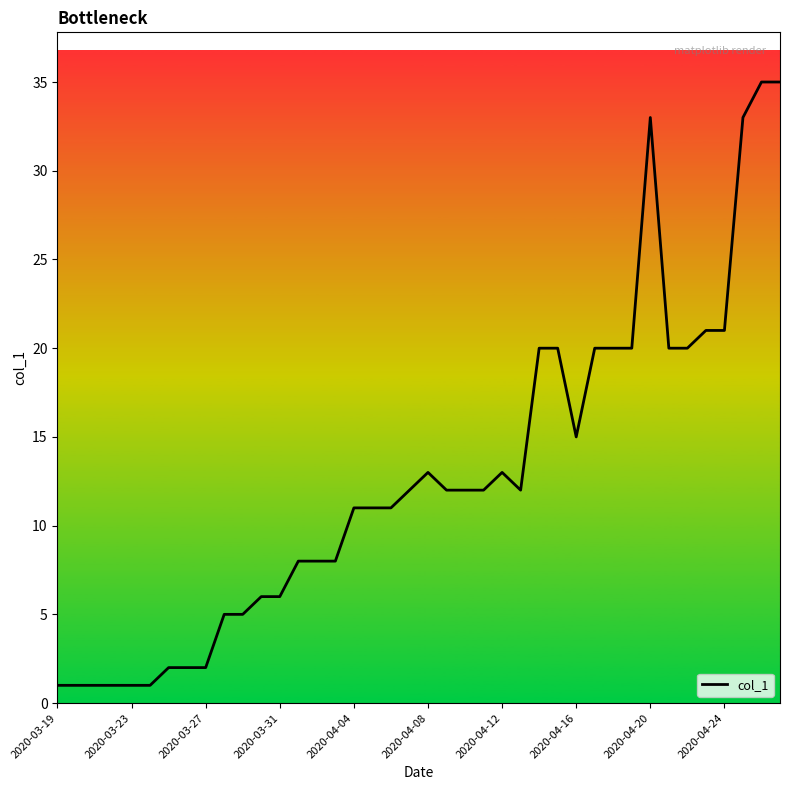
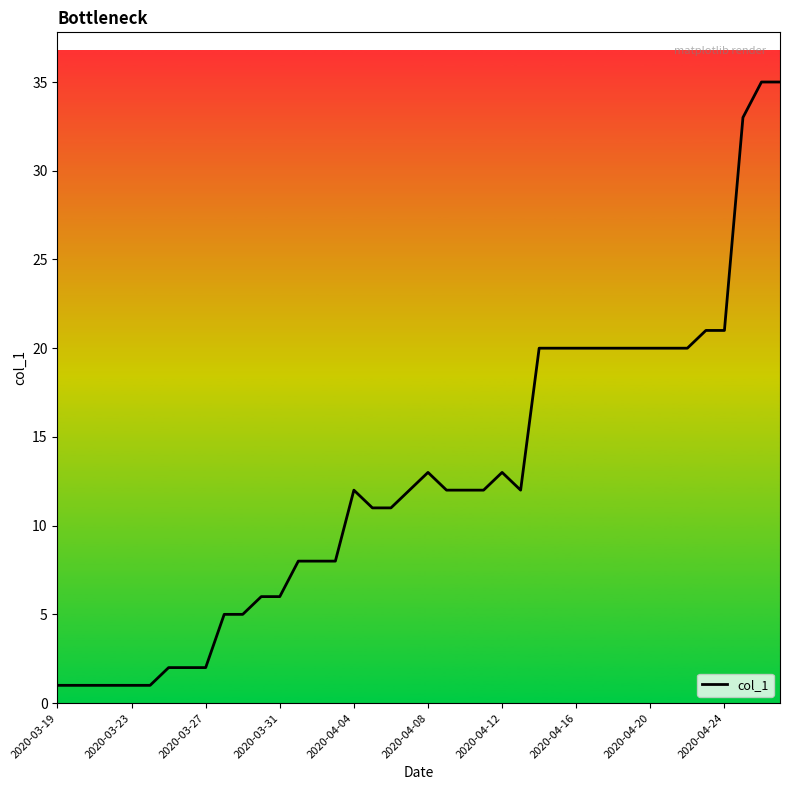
2020-04-04: 11 -> 12
2020-04-16: 15 -> 20
2020-04-20: 33 -> 20
